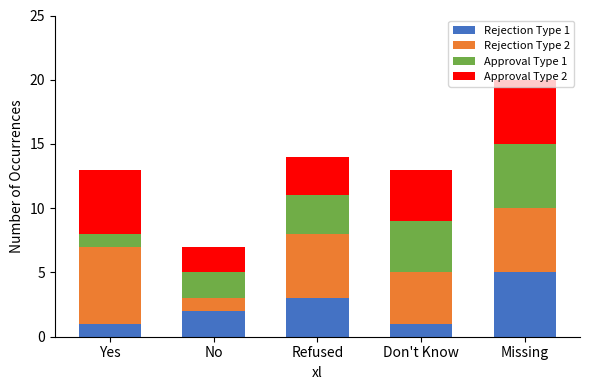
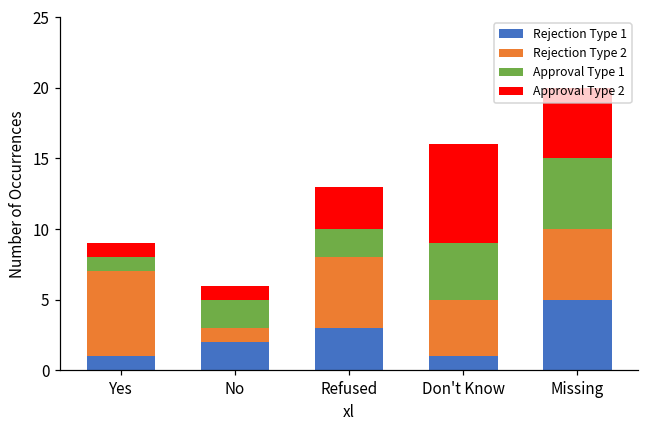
Approval Type 2, Yes: 5 -> 1
Approval Type 2, No: 2 -> 1
Approval Type 1, Refused: 3 -> 2
Approval Type 2, Don't Know: 4 -> 7
